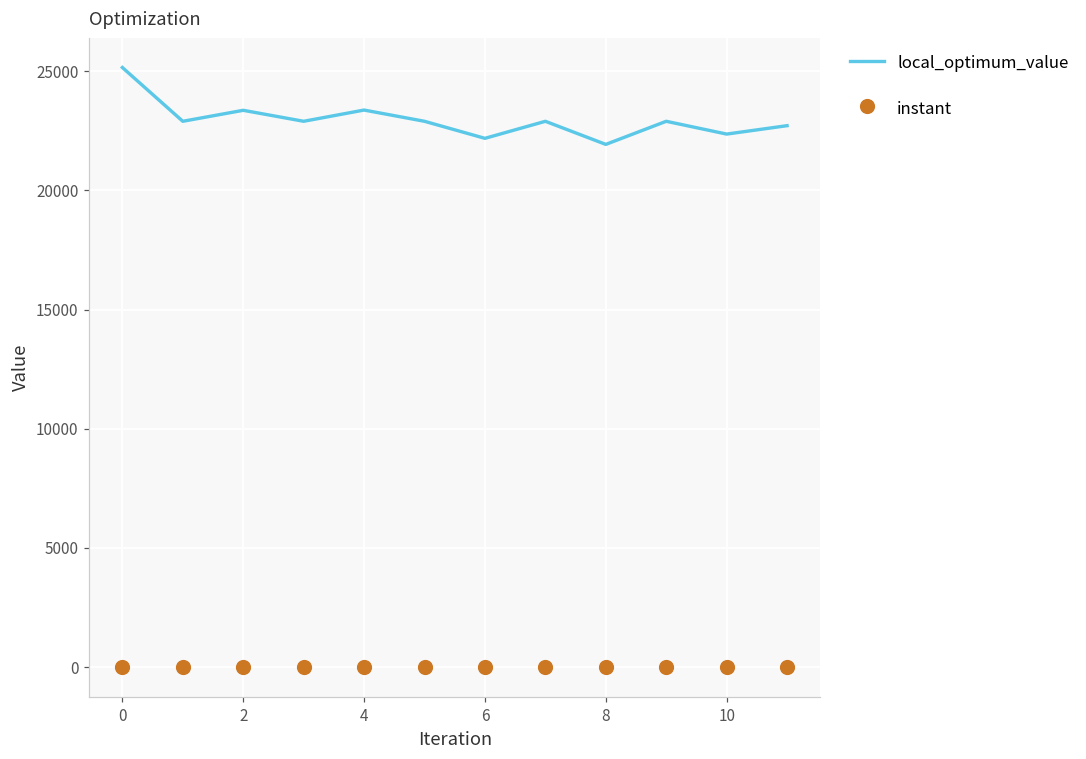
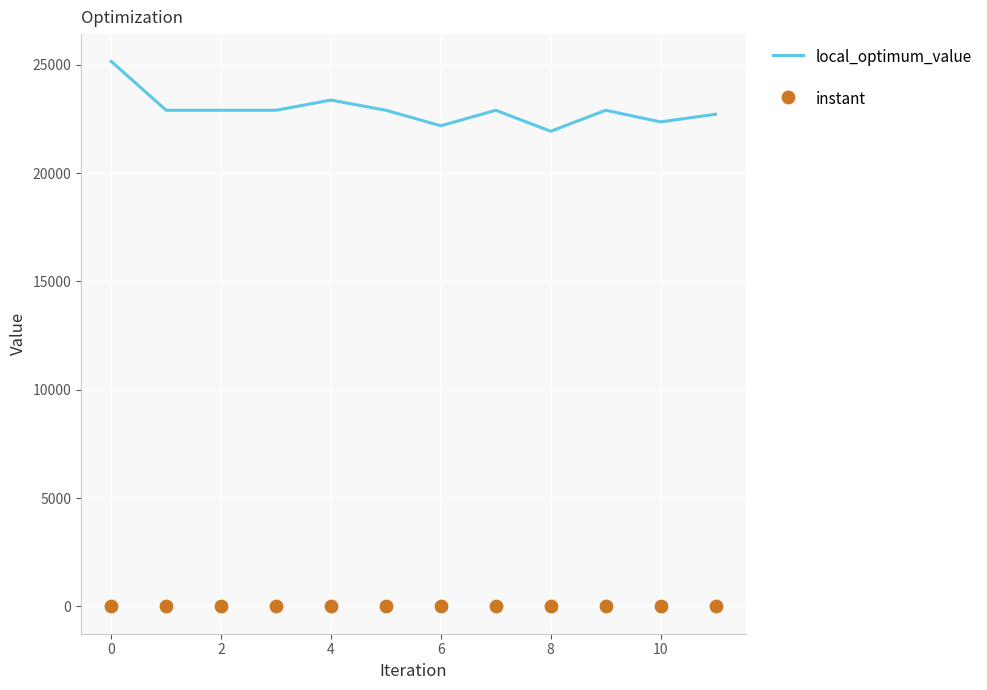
local_optimum_value, 2: 23400 -> 22900
